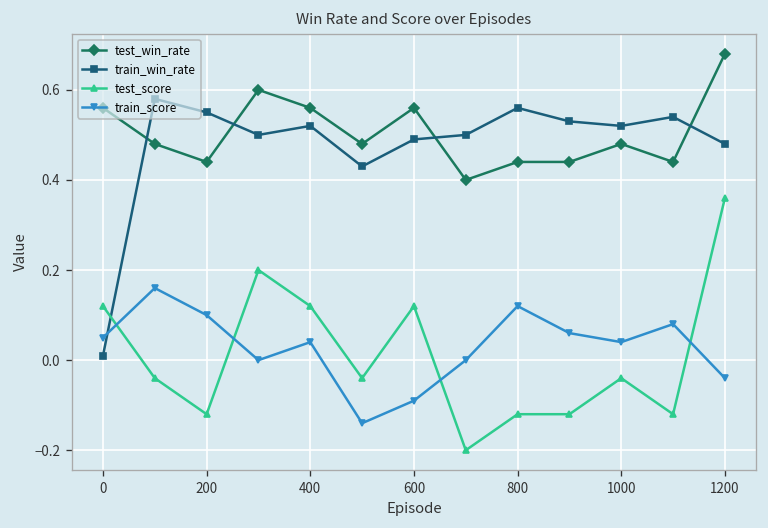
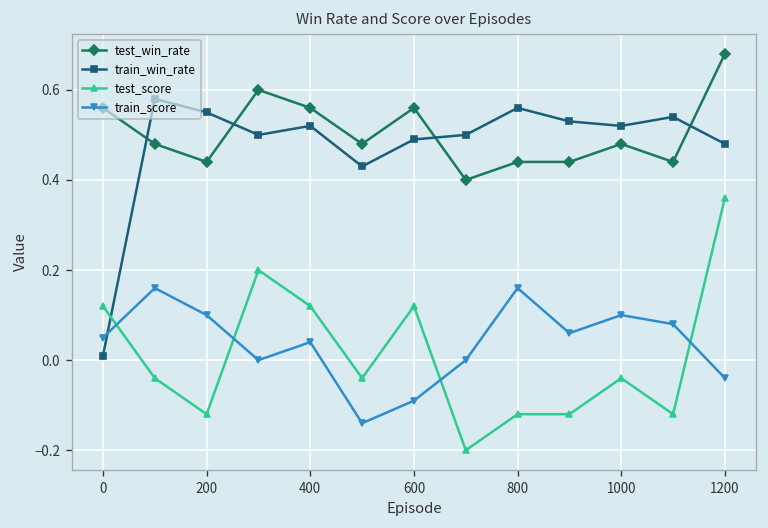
train_score, 800: 0.12 -> 0.16
train_score, 1000: 0.04 -> 0.10
